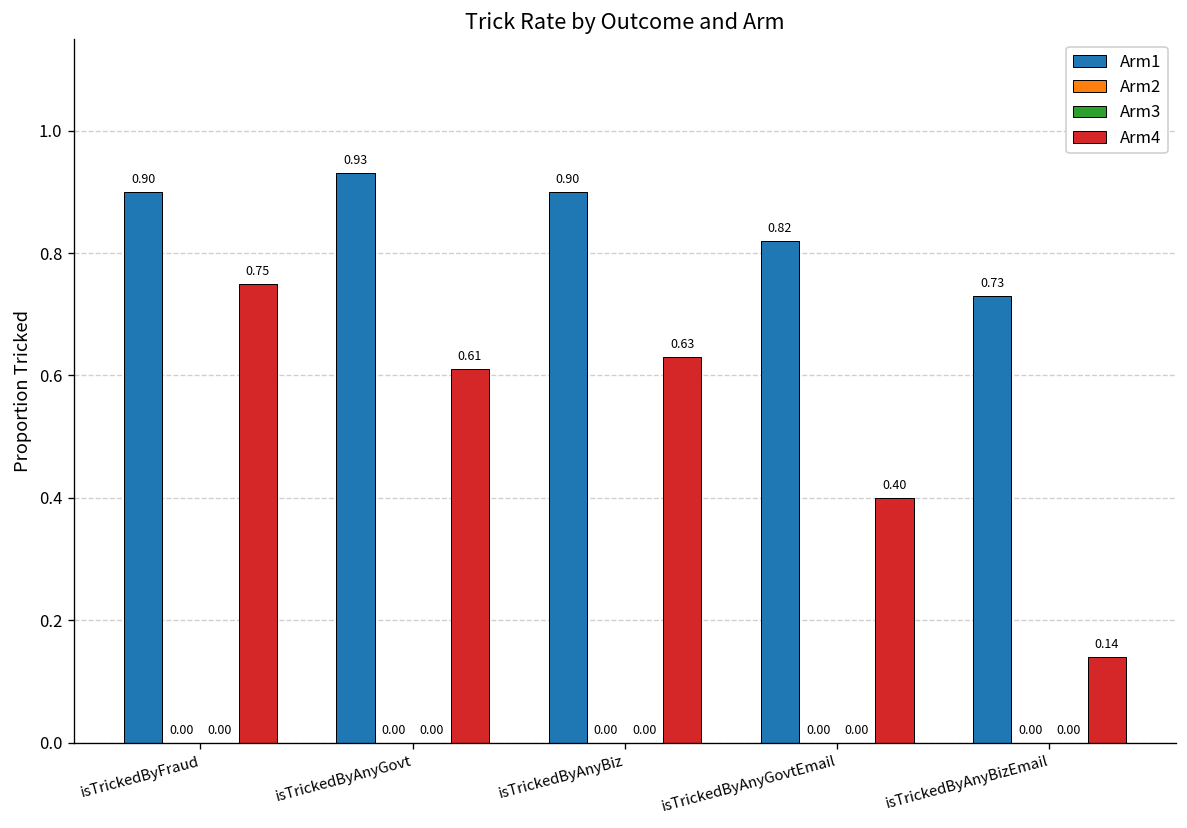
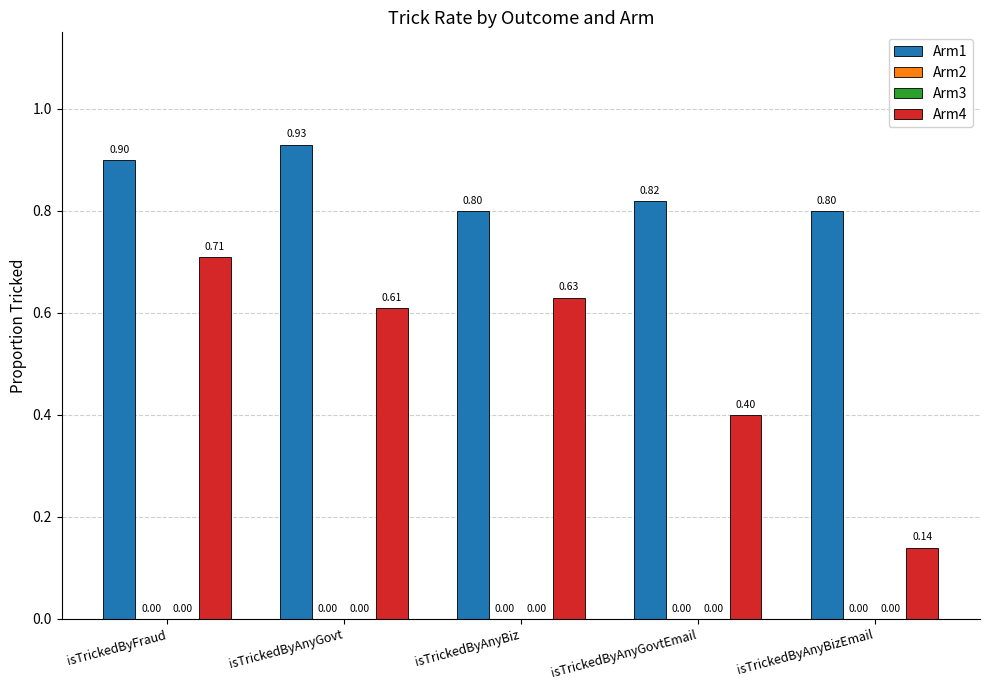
Arm4, isTrickedByFraud: 0.75 -> 0.71
Arm1, isTrickedByAnyBiz: 0.90 -> 0.80
Arm1, isTrickedByAnyBizEmail: 0.73 -> 0.80
